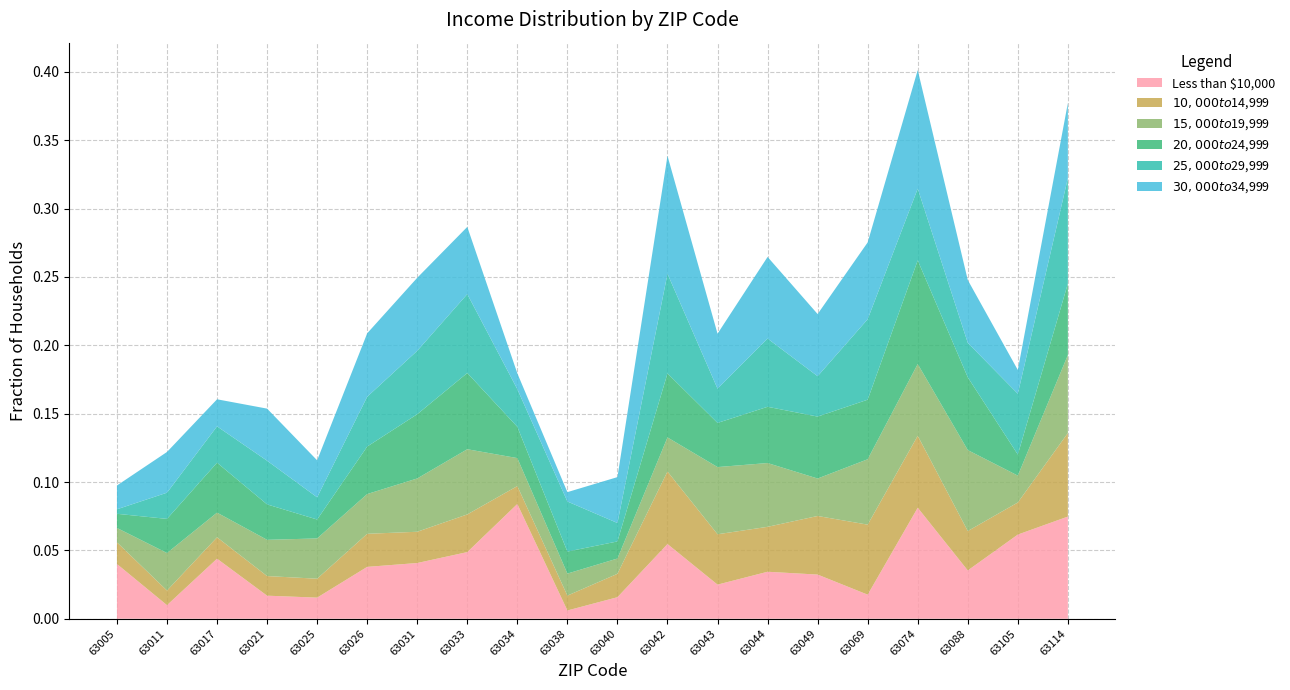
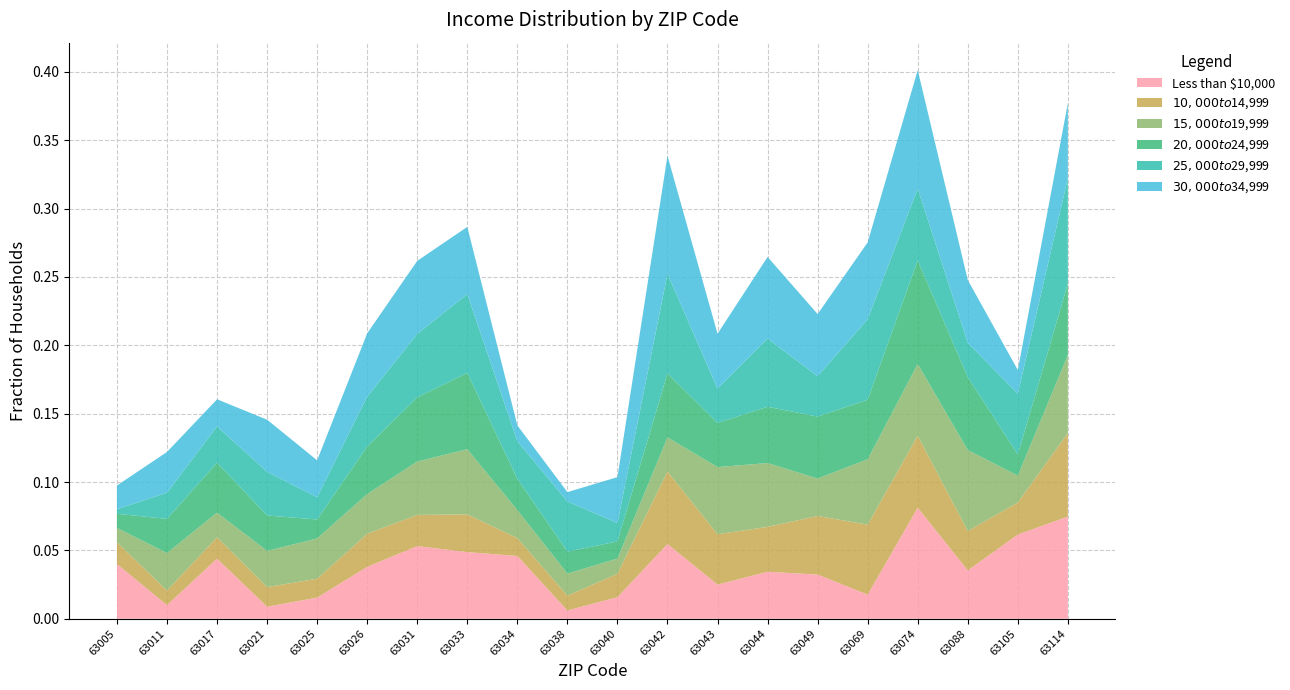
Less than $10,000, 63021: 0.017 -> 0.009
Less than $10,000, 63031: 0.041 -> 0.053
Less than $10,000, 63034: 0.084 -> 0.046
